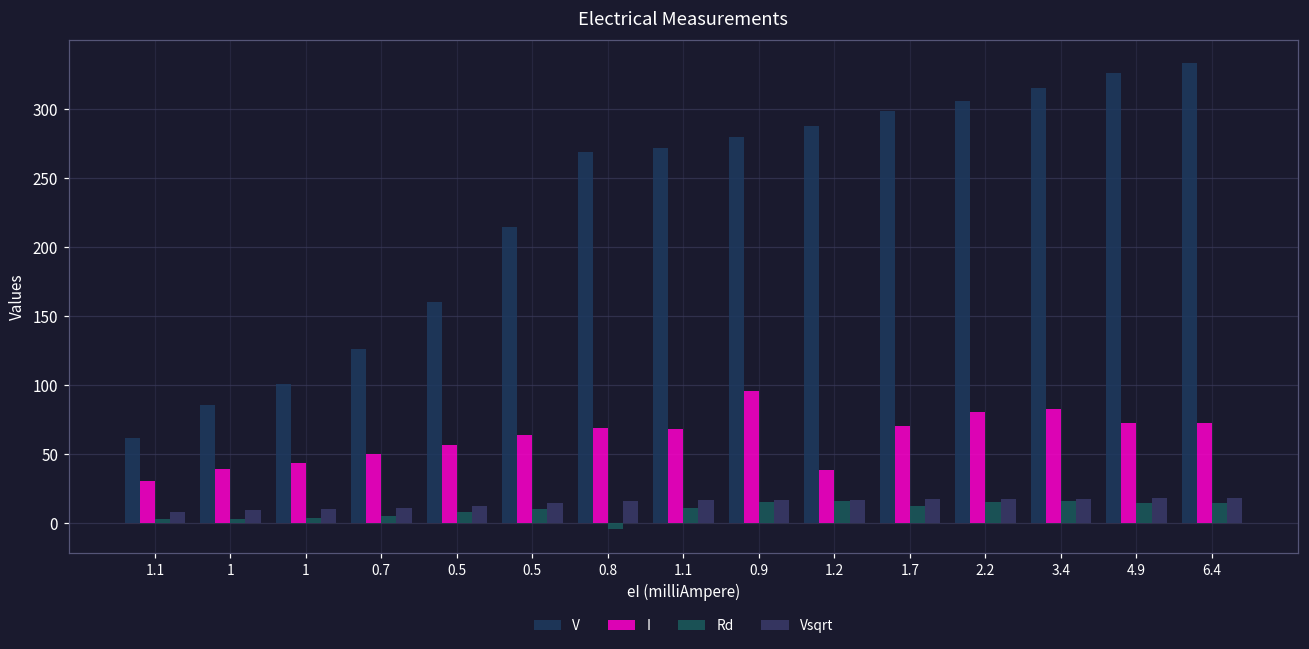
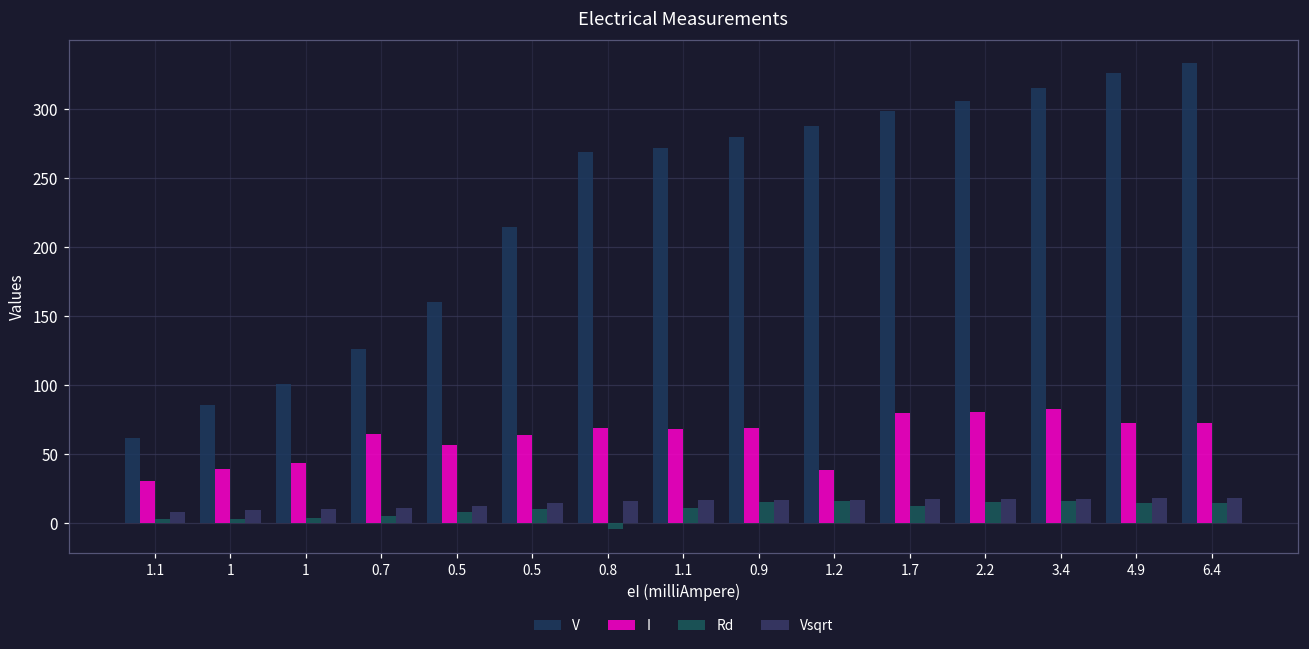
I, 0.7: 50 -> 65
I, 0.9: 95 -> 69
I, 1.7: 70 -> 80
